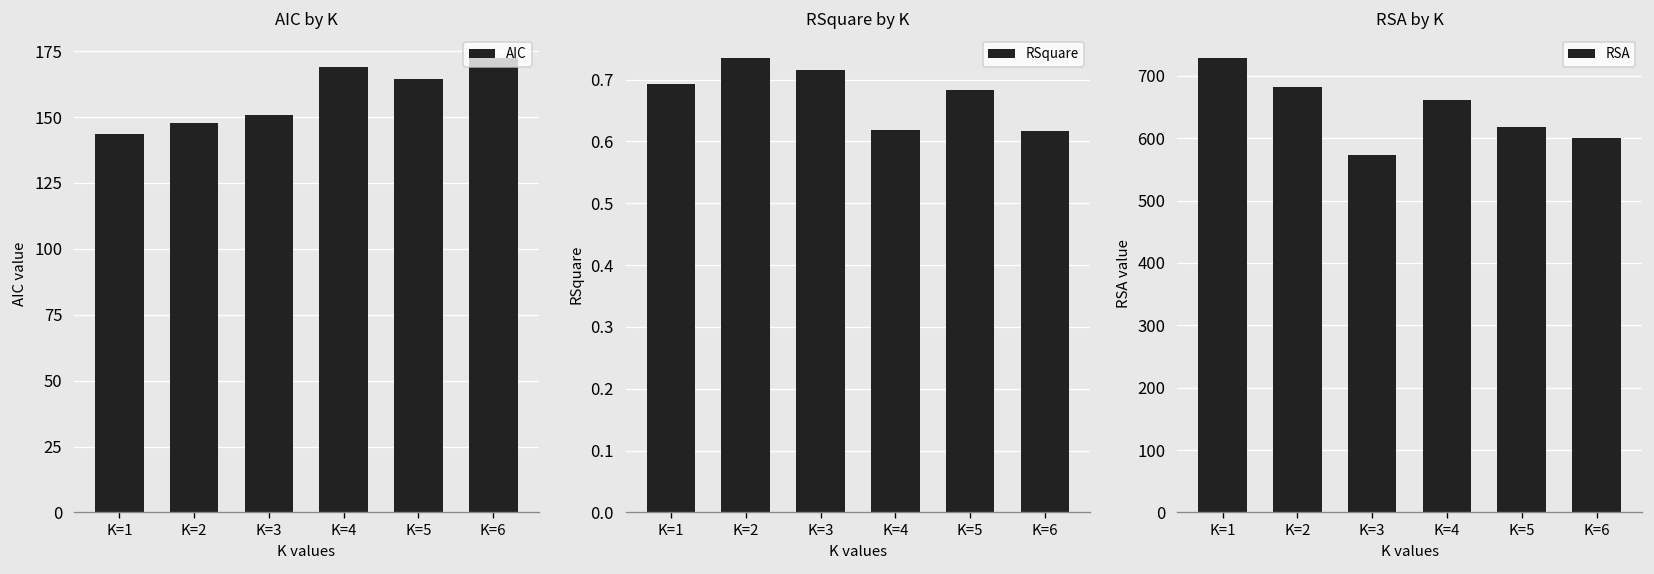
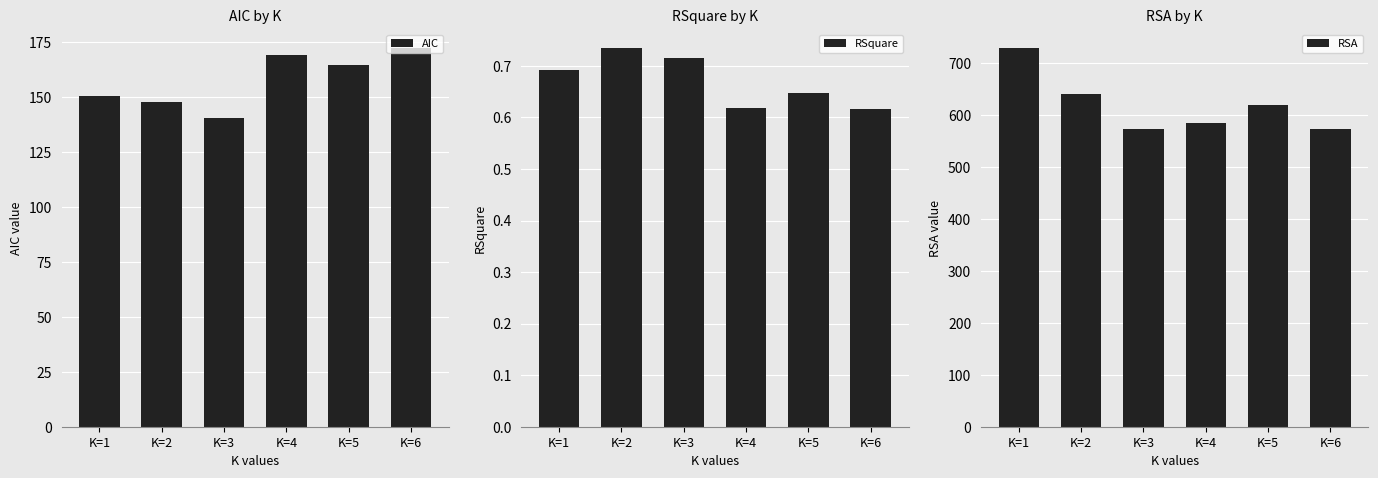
AIC by K, K=1: 143 -> 150
AIC by K, K=3: 151 -> 140
RSquare by K, K=5: 0.68 -> 0.65
RSA by K, K=2: 680 -> 640
RSA by K, K=4: 660 -> 580
RSA by K, K=6: 600 -> 570
